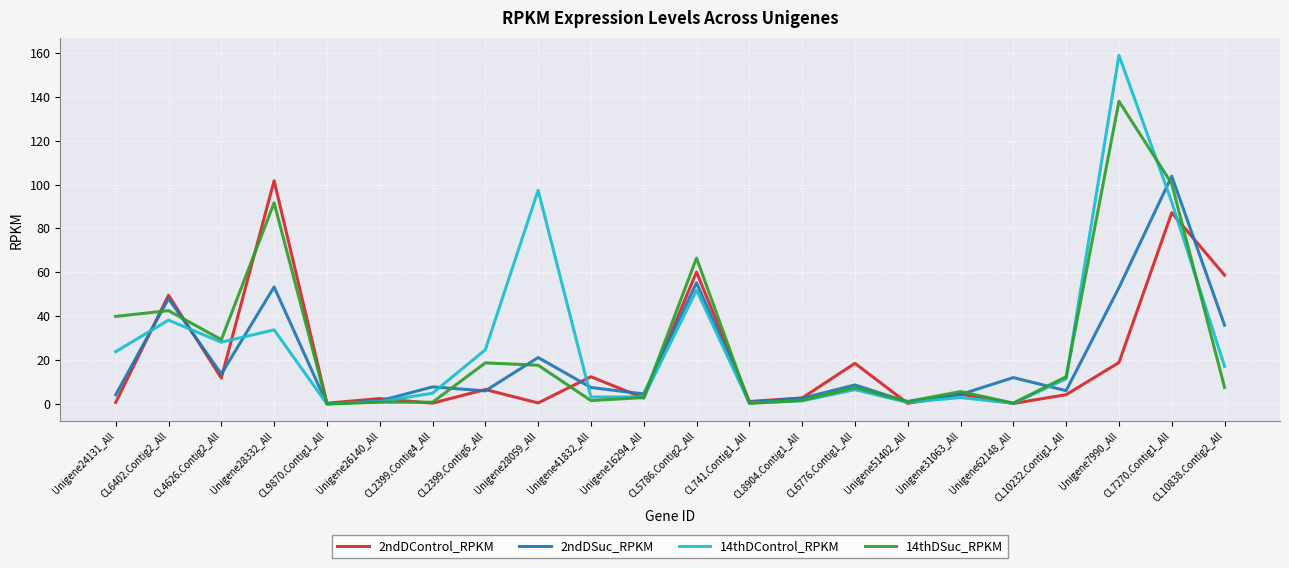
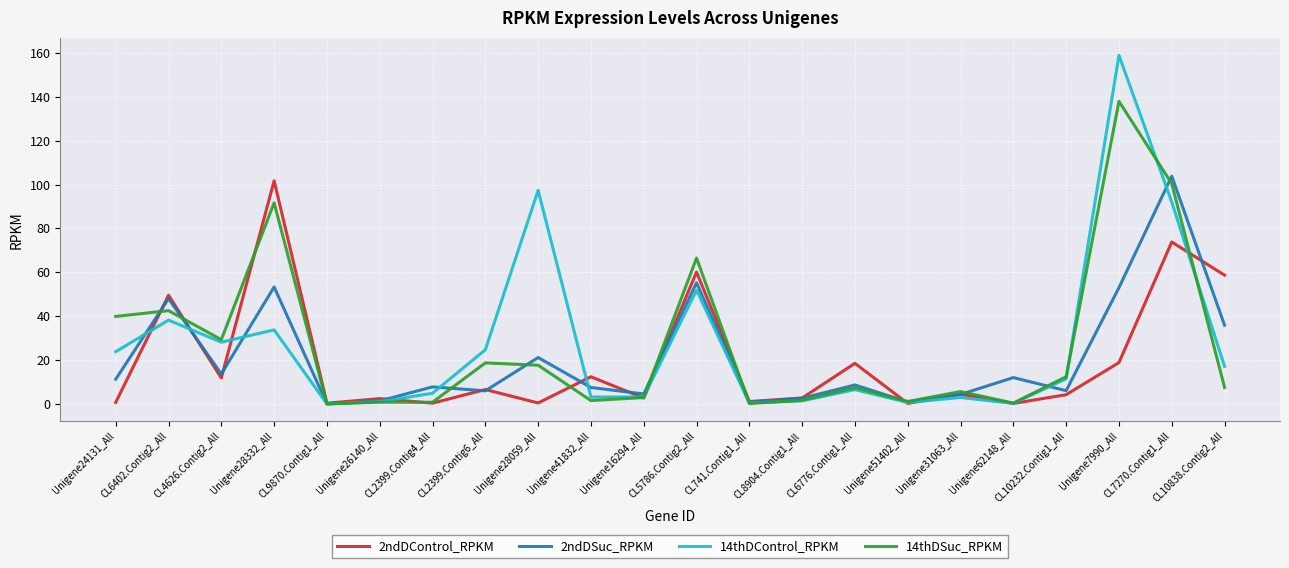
2ndDSuc_RPKM, Unigene24131_All: 4 -> 11
2ndDControl_RPKM, CL7270.Contig1_All: 87 -> 74
